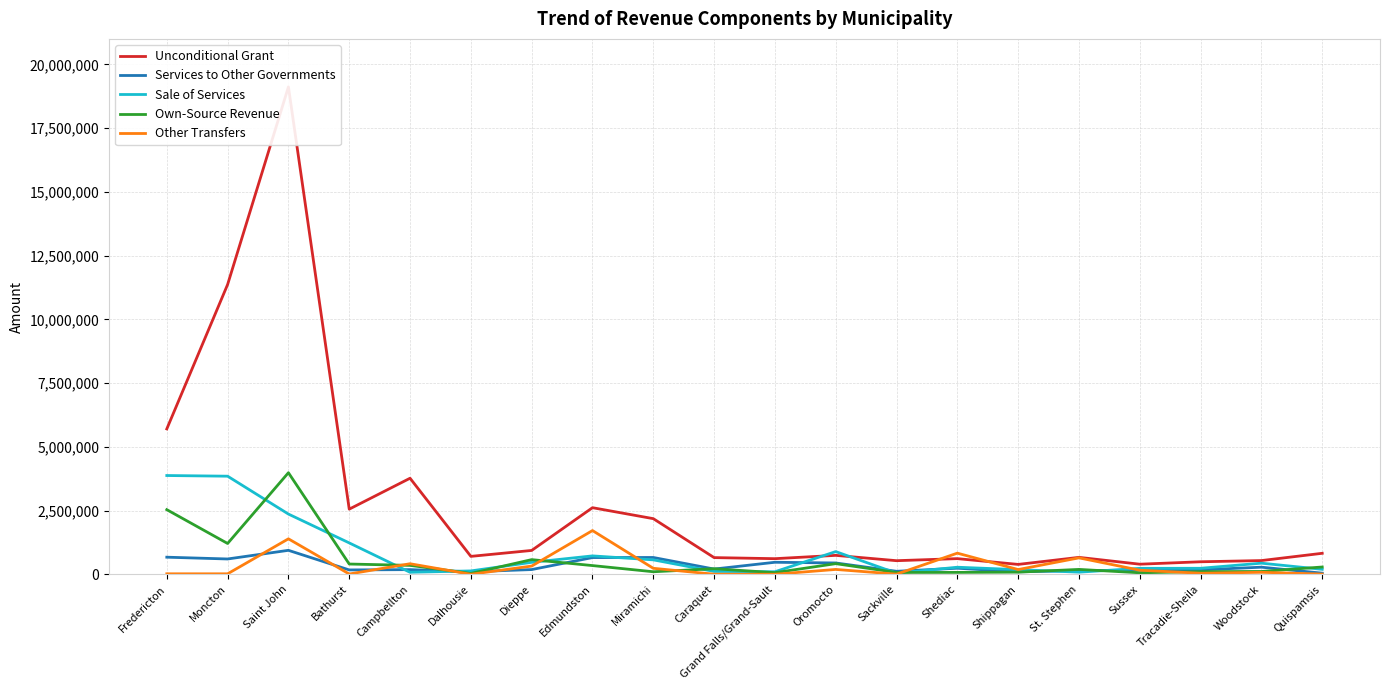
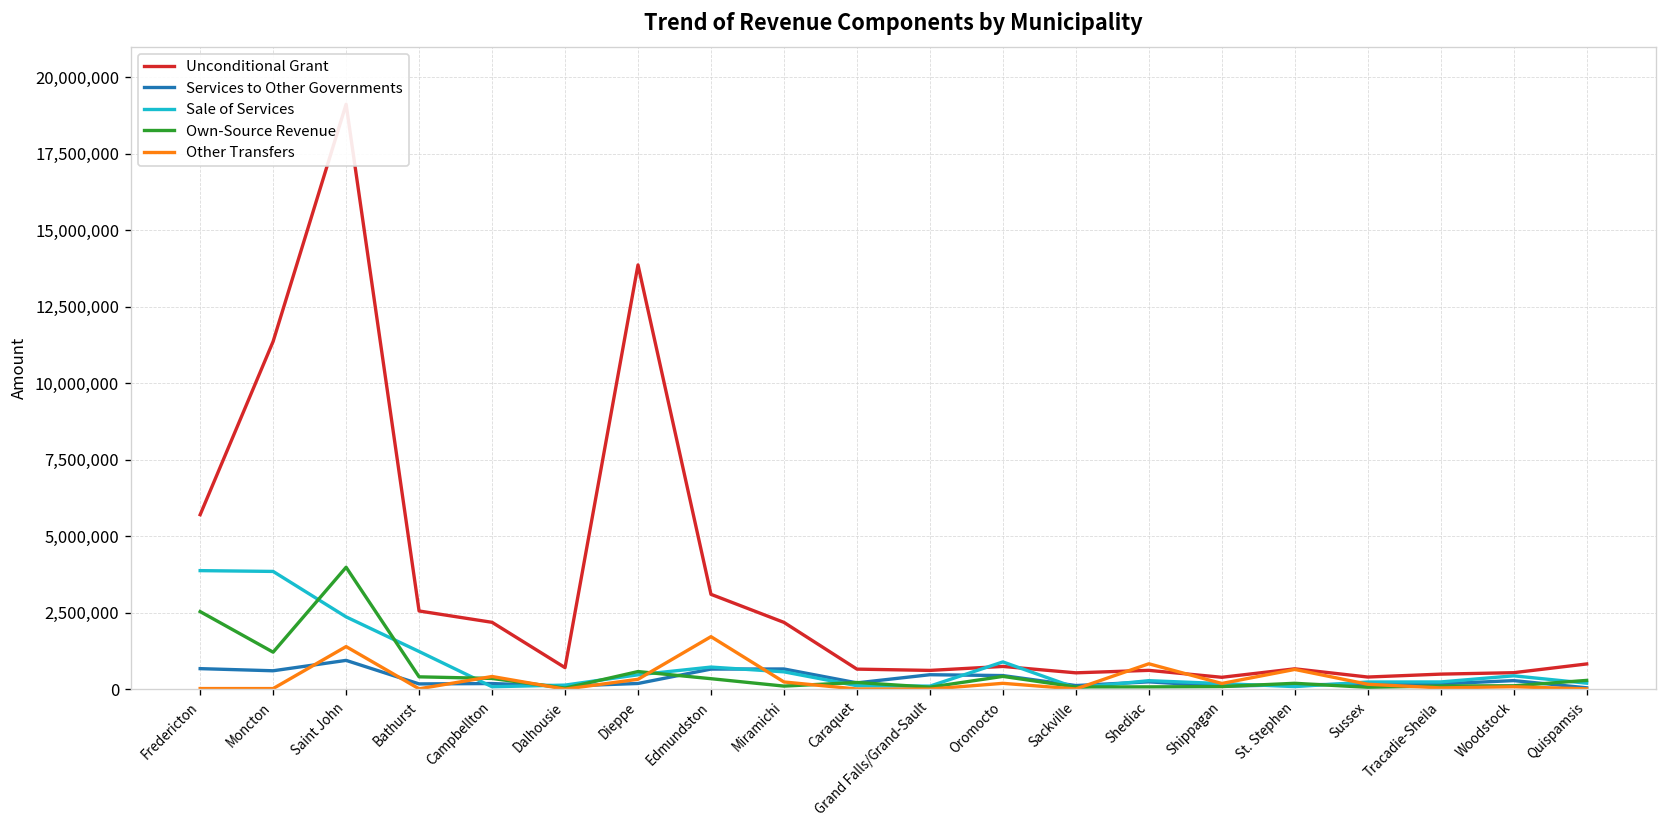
Unconditional Grant, Campbellton: 3,800,000 -> 2,200,000
Unconditional Grant, Dieppe: 900,000 -> 13,900,000
Unconditional Grant, Edmundston: 2,600,000 -> 3,100,000
